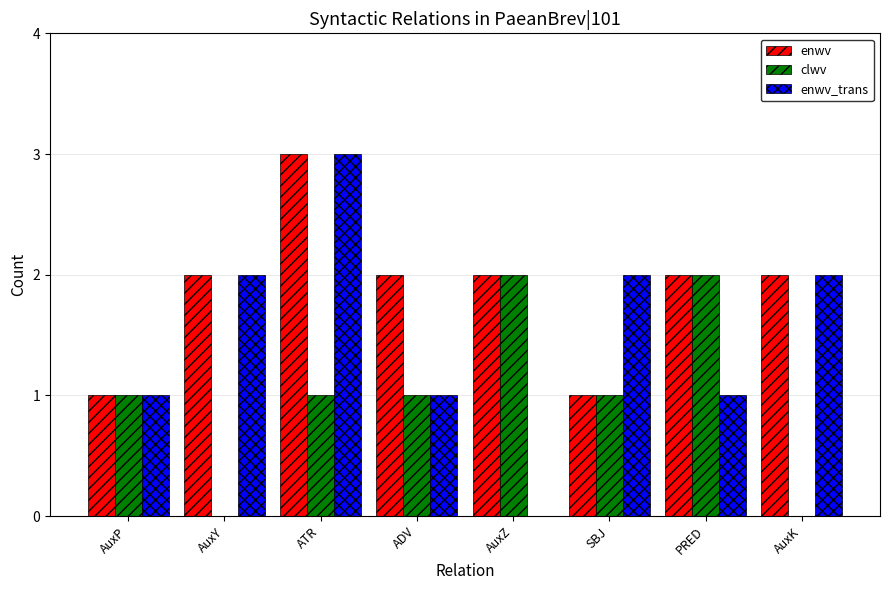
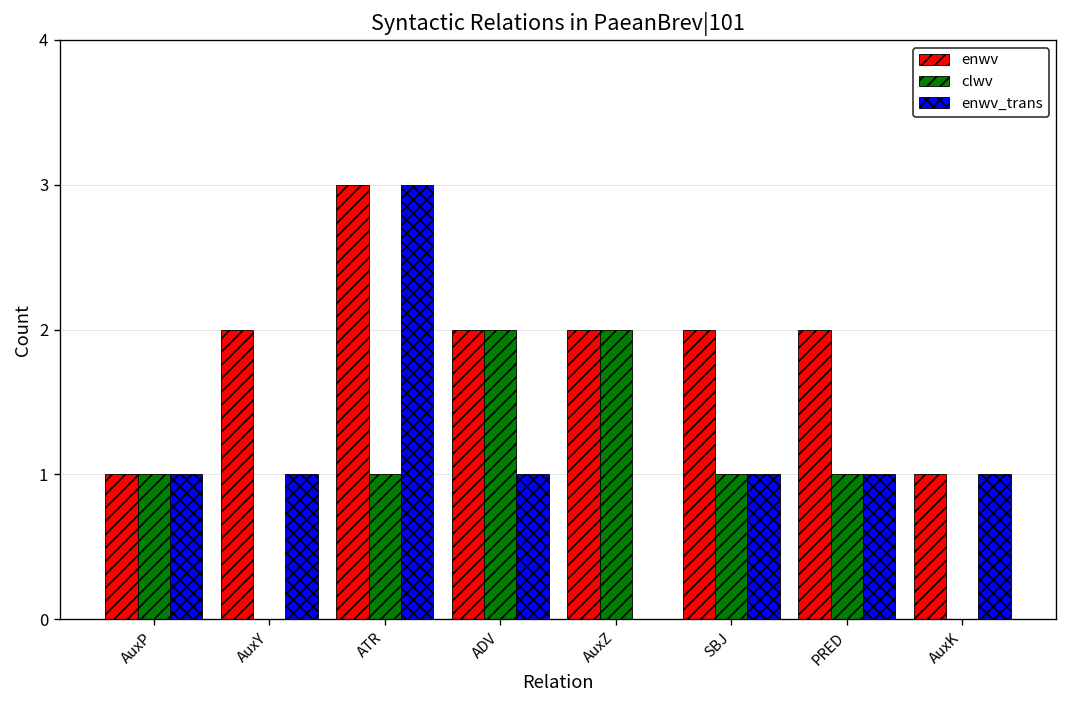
enwv_trans, AuxY: 2 -> 1
clwv, ADV: 1 -> 2
enwv, SBJ: 1 -> 2
enwv_trans, SBJ: 2 -> 1
clwv, PRED: 2 -> 1
enwv, AuxK: 2 -> 1
enwv_trans, AuxK: 2 -> 1
